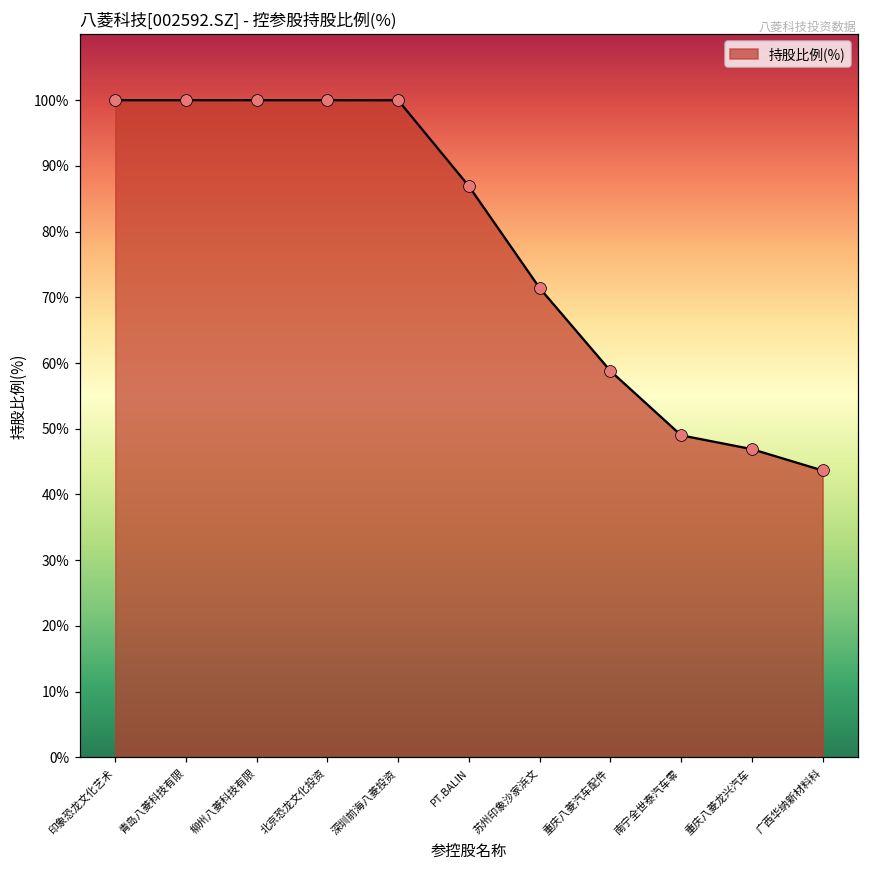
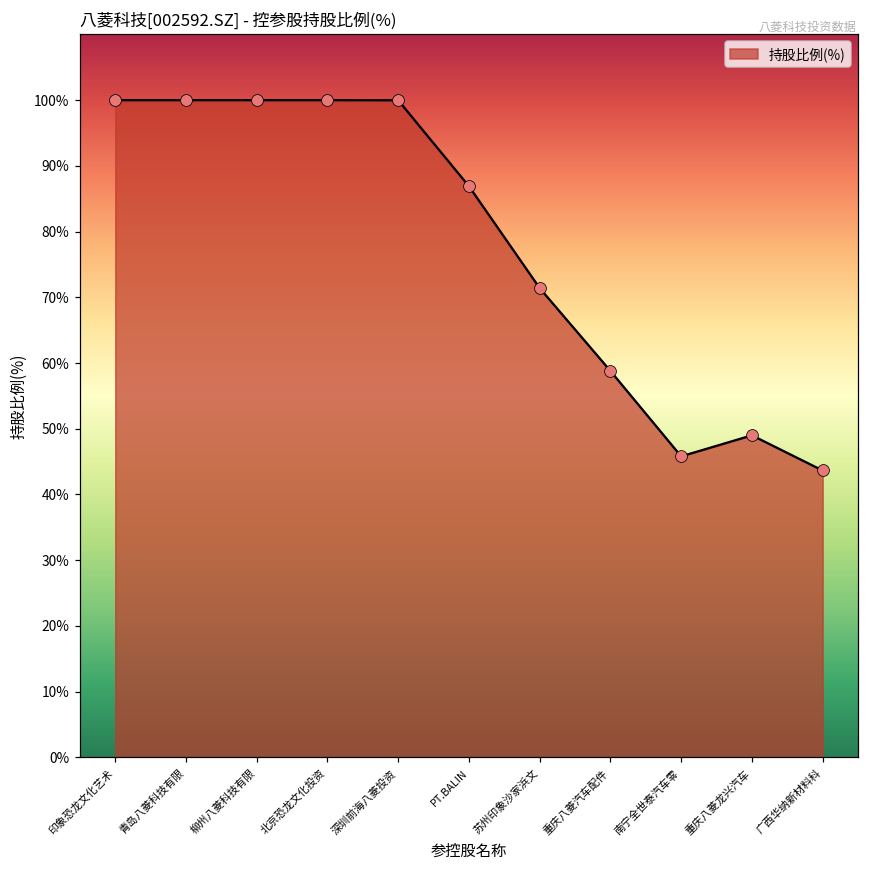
南宁全世泰汽车零: 49% -> 46%
重庆八菱龙兴汽车: 47% -> 49%
